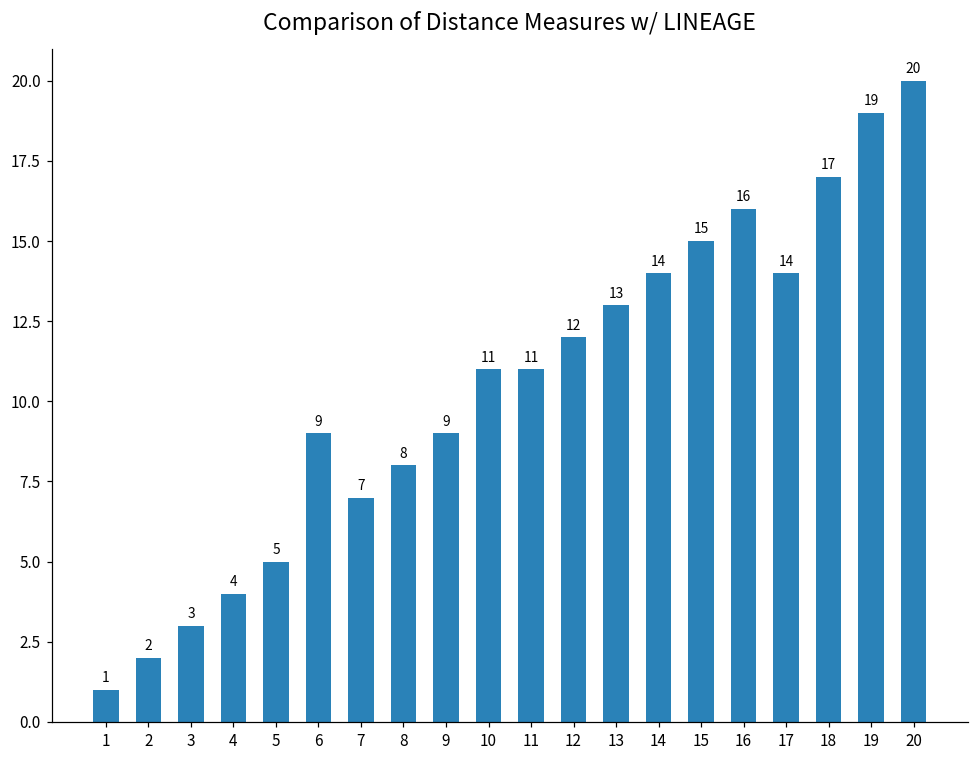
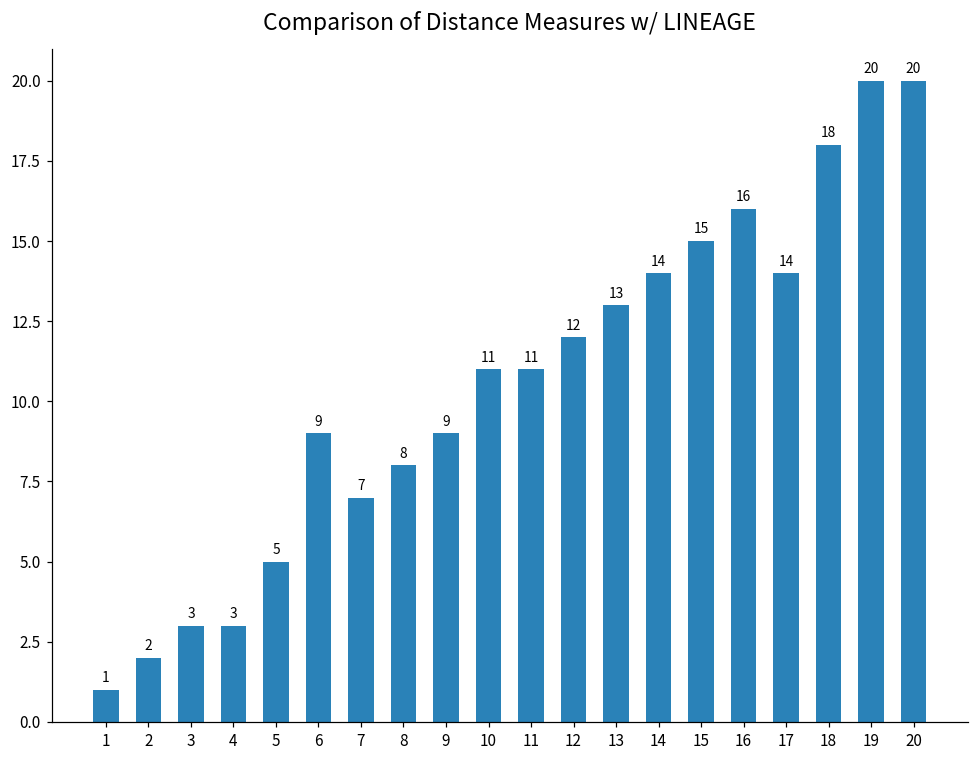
4: 4 -> 3
18: 17 -> 18
19: 19 -> 20
